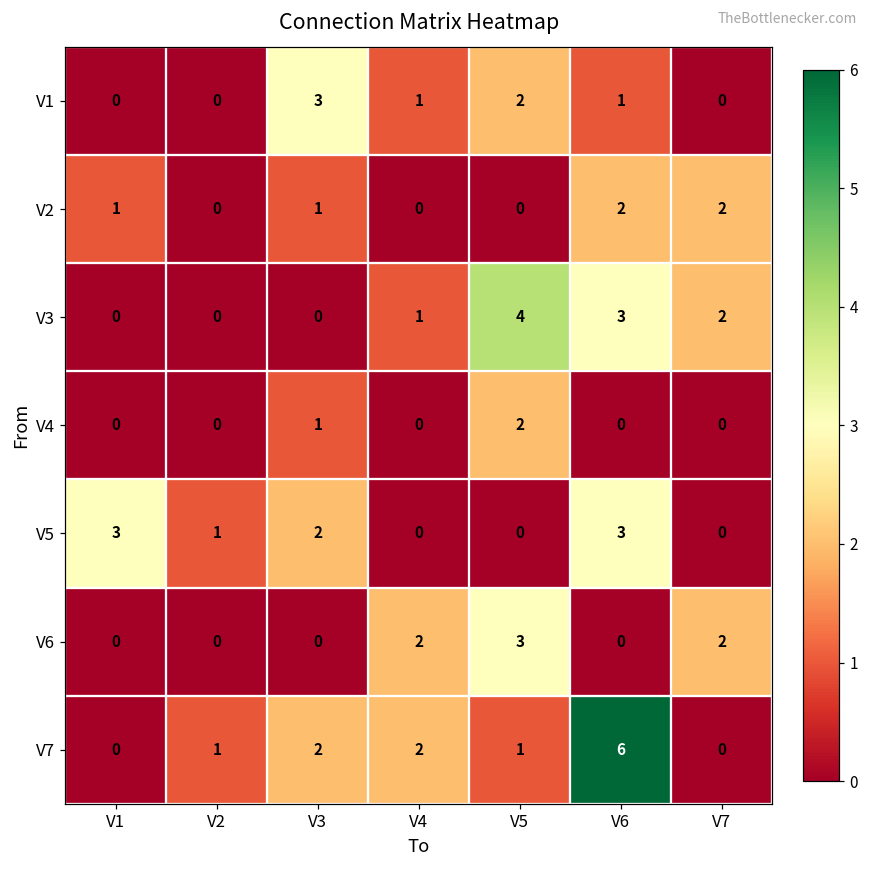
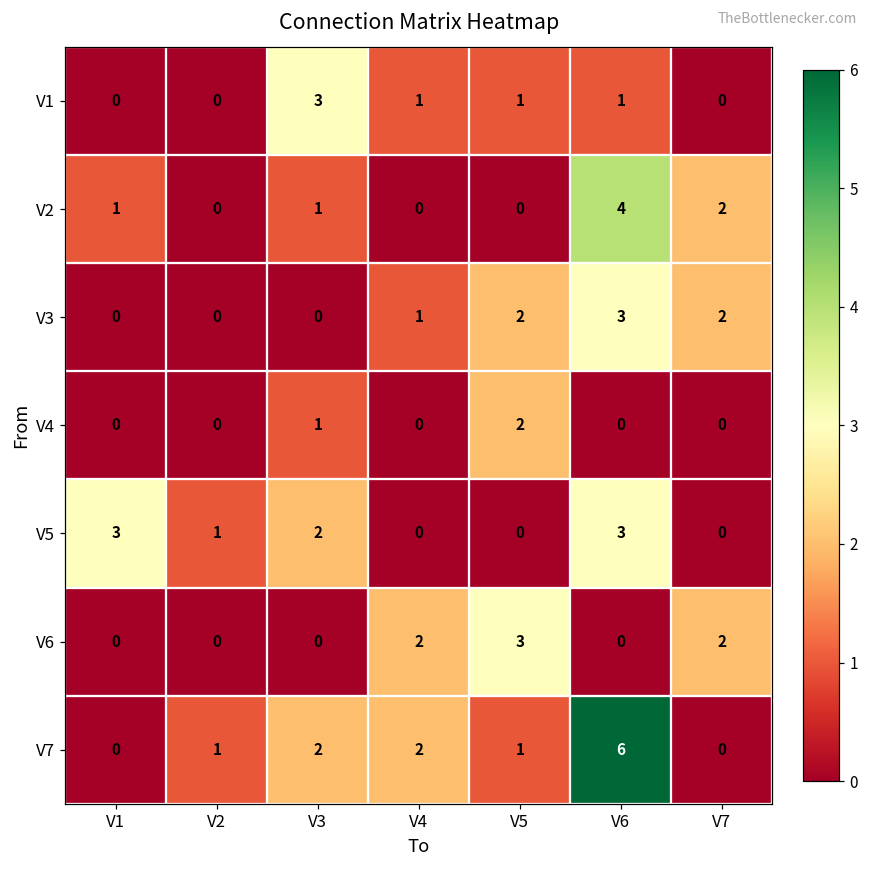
V1, V5: 2 -> 1
V2, V6: 2 -> 4
V3, V5: 4 -> 2
